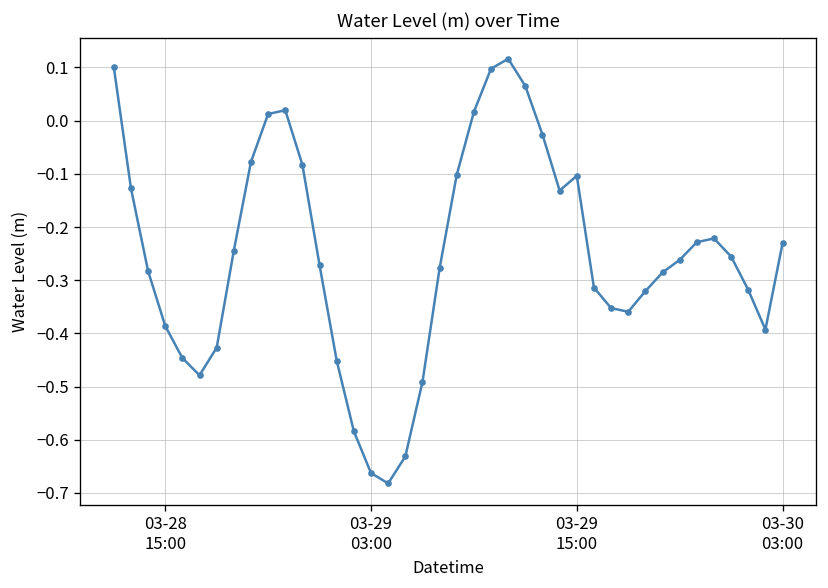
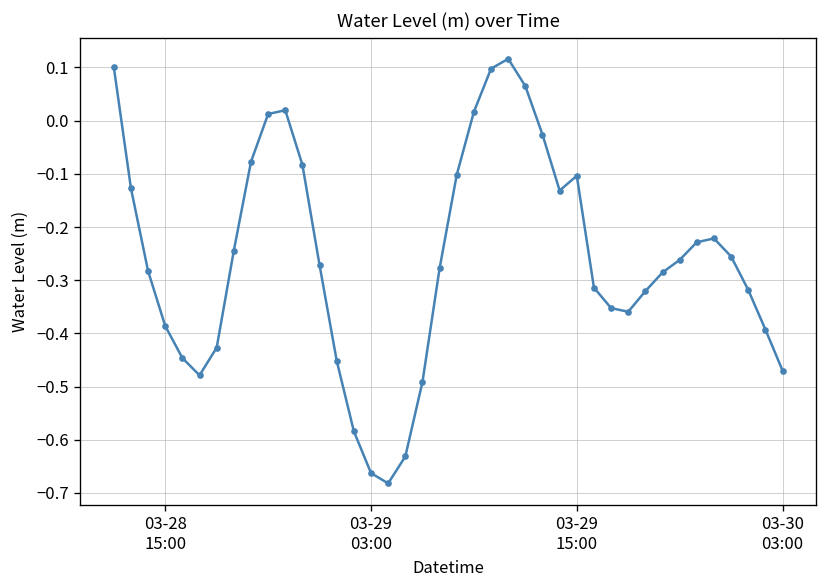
03-30 03:00: -0.23 -> -0.47
